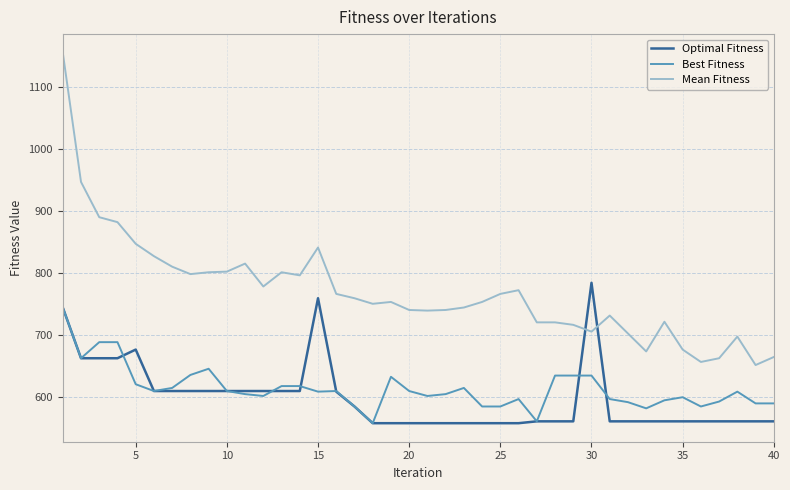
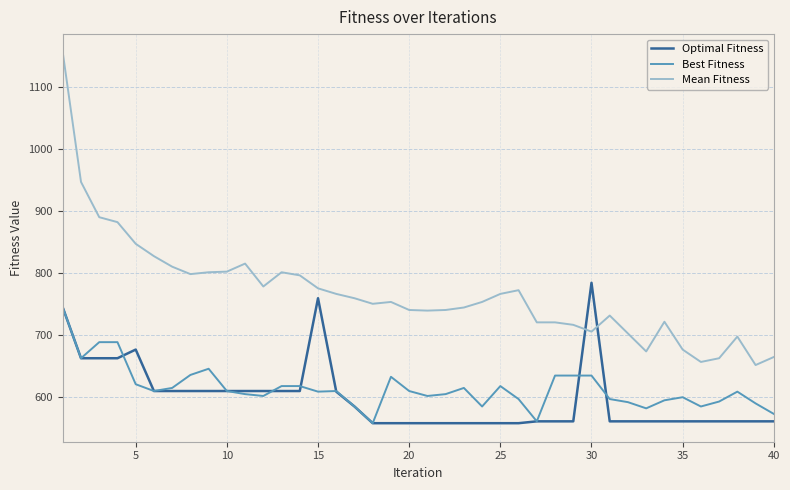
Mean Fitness, 15: 840 -> 780
Best Fitness, 25: 580 -> 620
Best Fitness, 40: 590 -> 570
